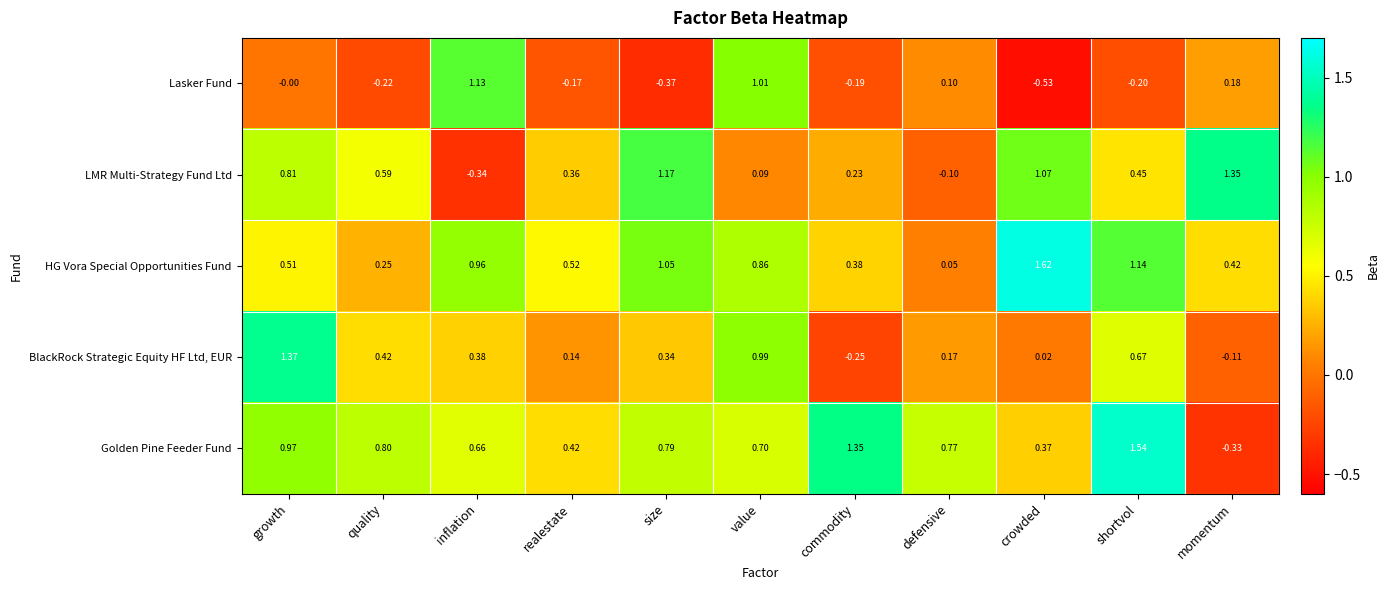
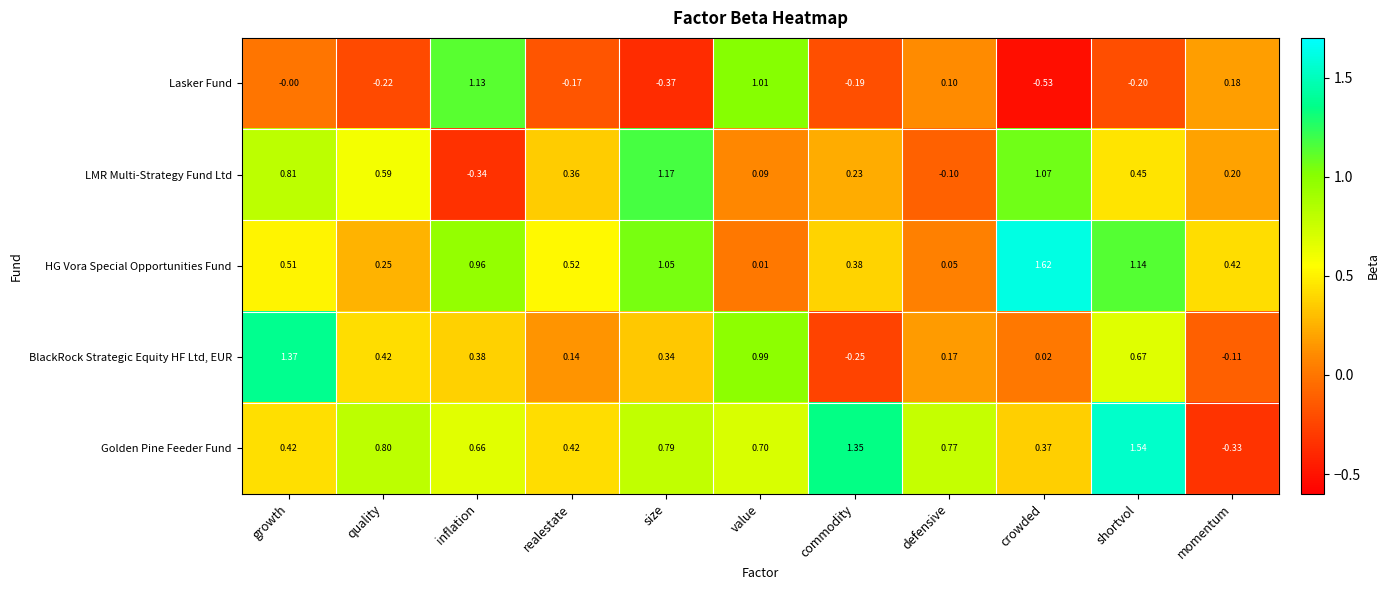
LMR Multi-Strategy Fund Ltd, momentum: 1.35 -> 0.20
HG Vora Special Opportunities Fund, value: 0.86 -> 0.01
Golden Pine Feeder Fund, growth: 0.97 -> 0.42
